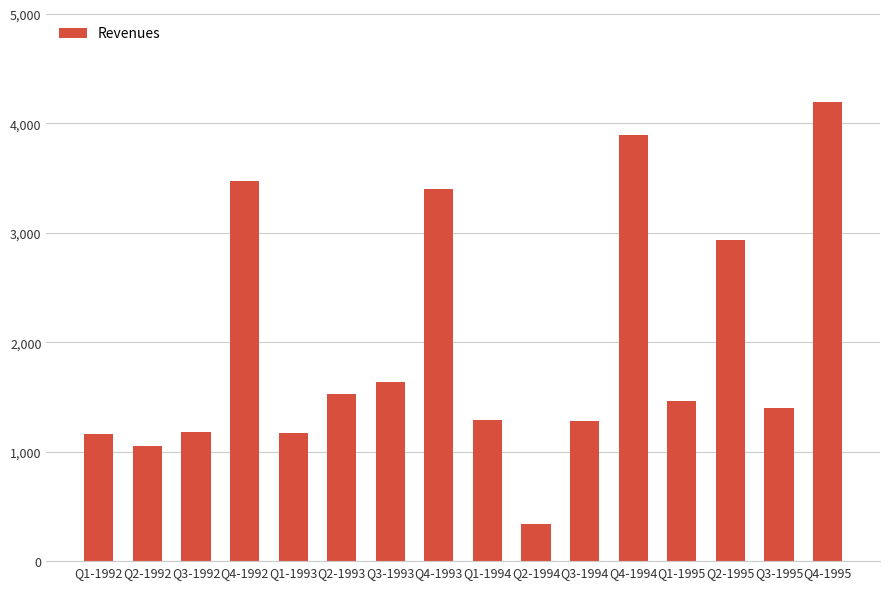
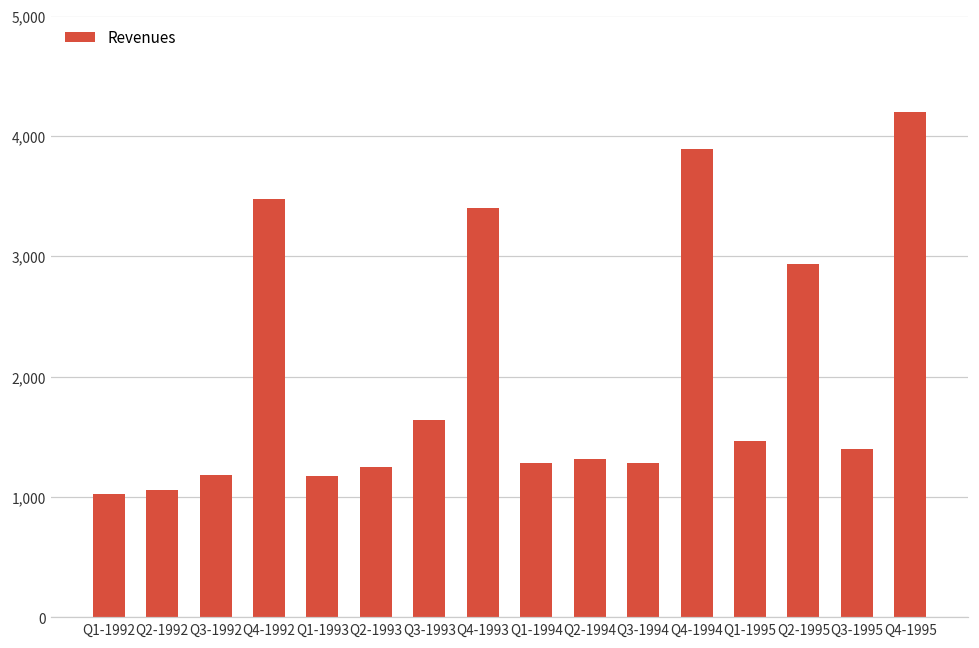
Q1-1992: 1,160 -> 1,030
Q2-1993: 1,530 -> 1,250
Q2-1994: 340 -> 1,320
